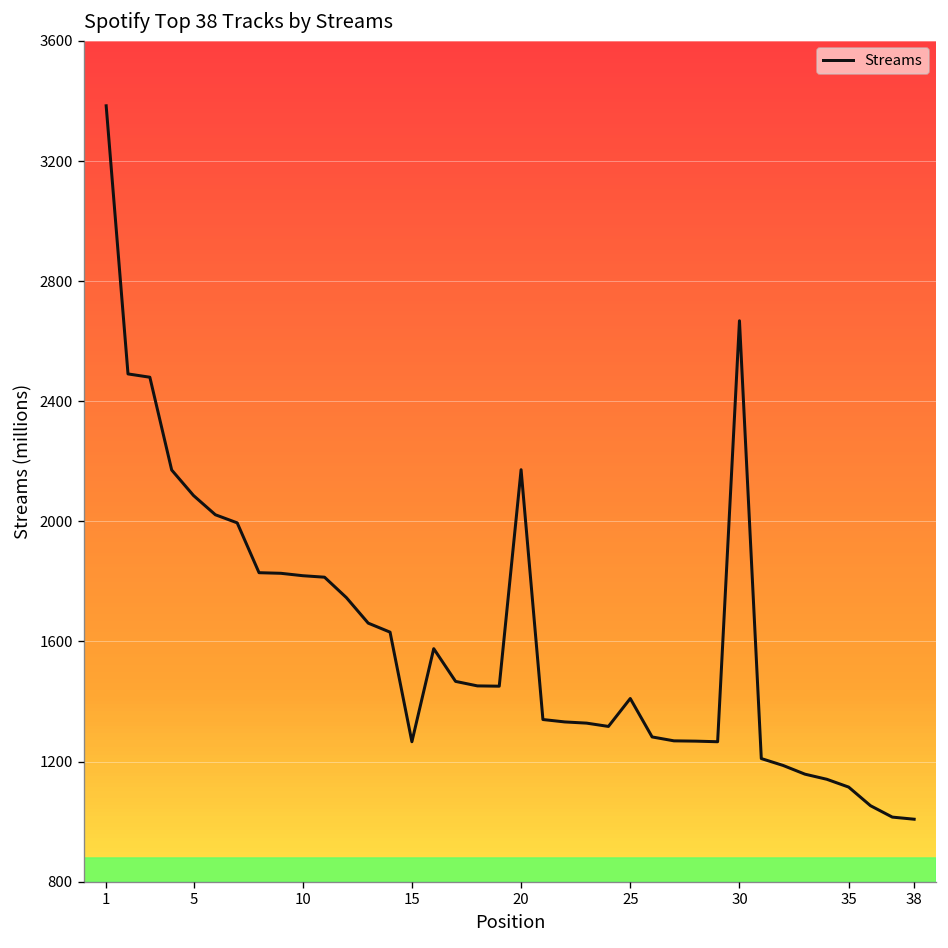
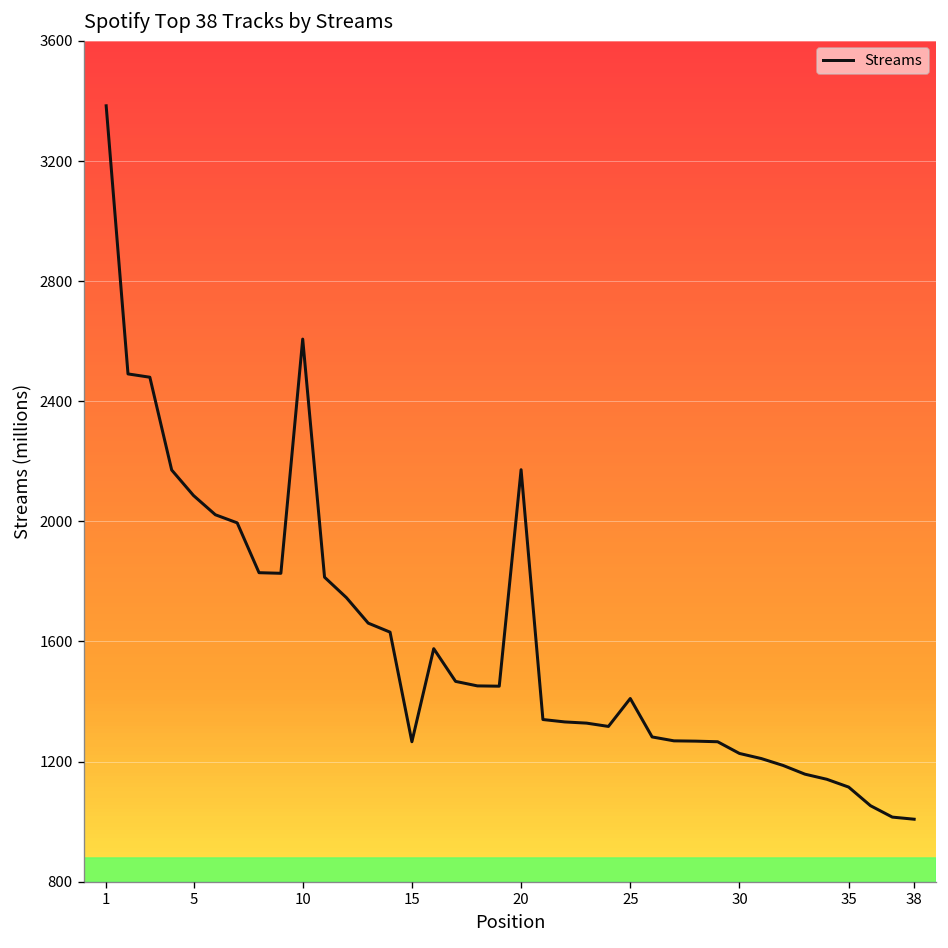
10: 1820 -> 2610
30: 2670 -> 1230
